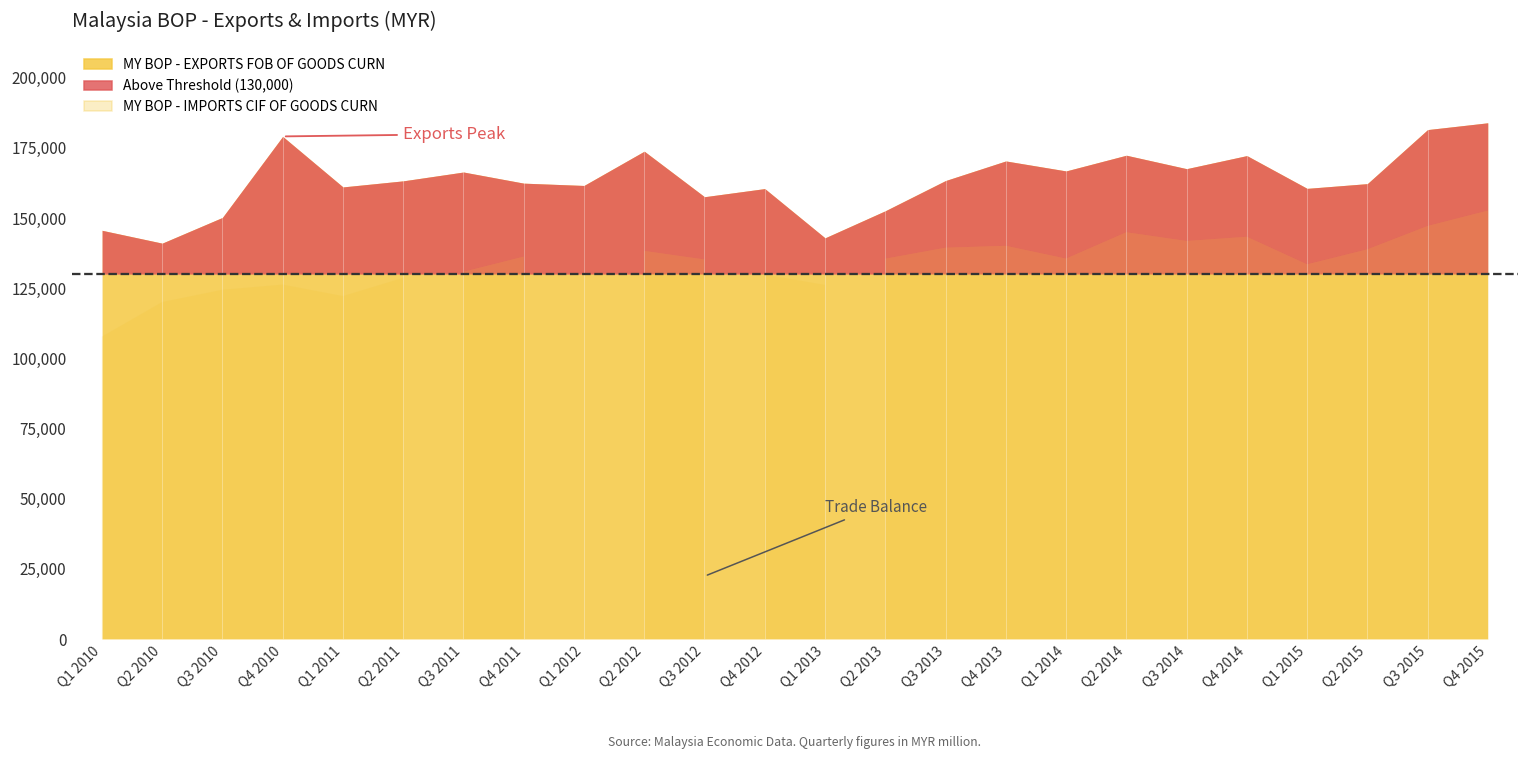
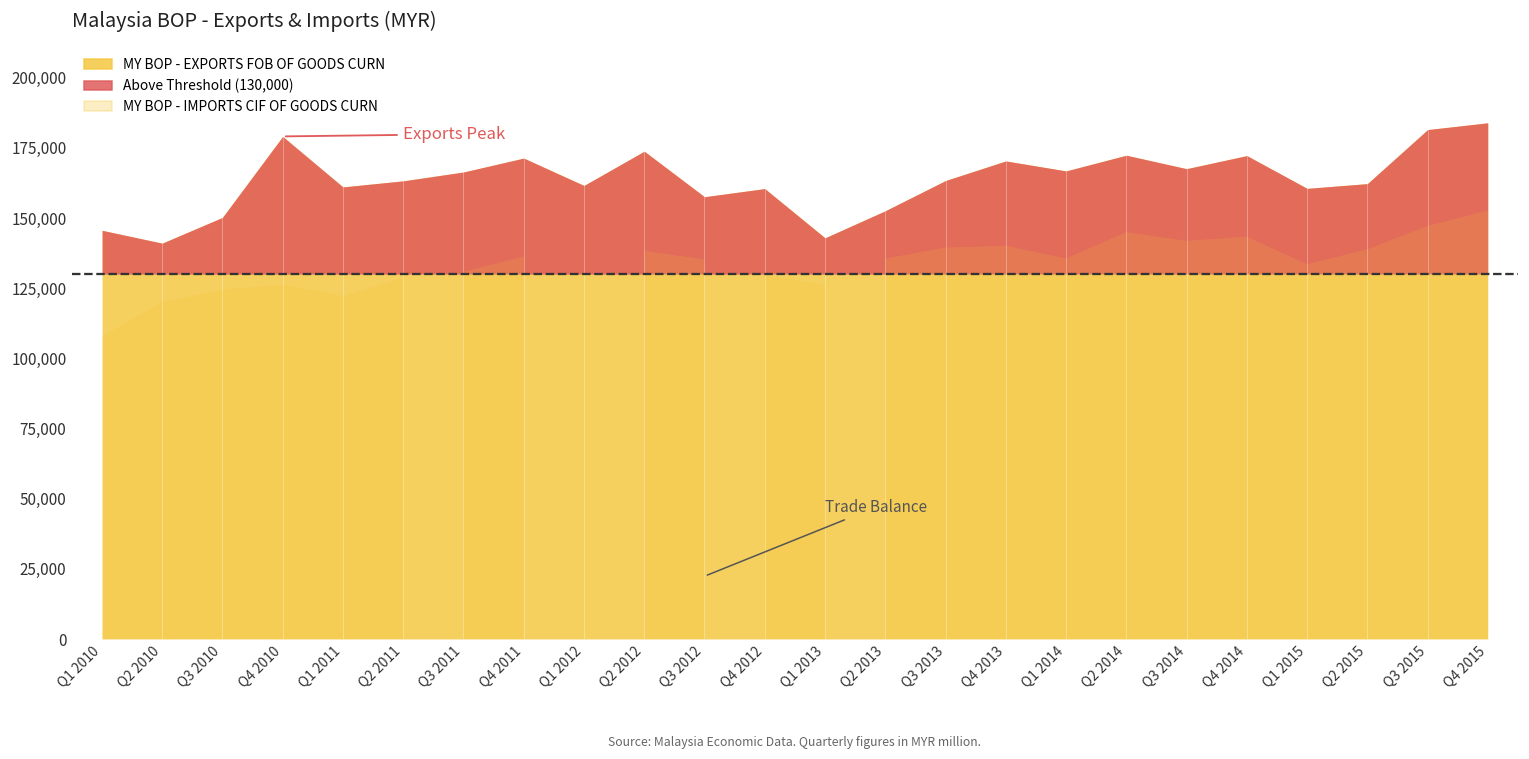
Q4 2011: 162,000 -> 171,000
